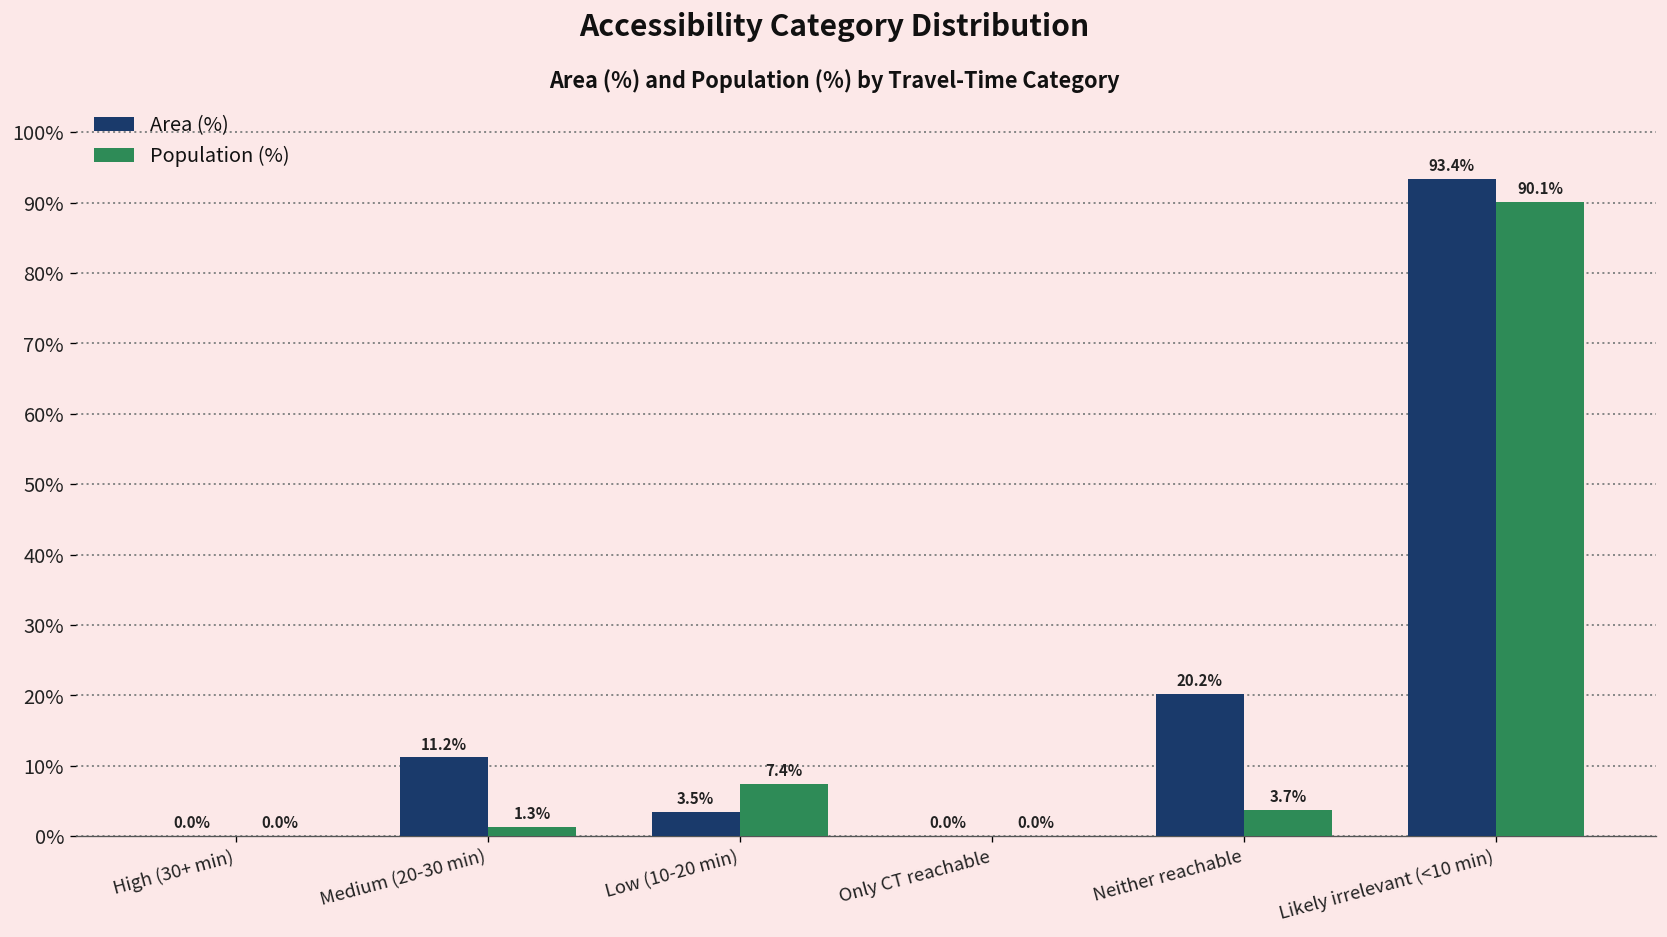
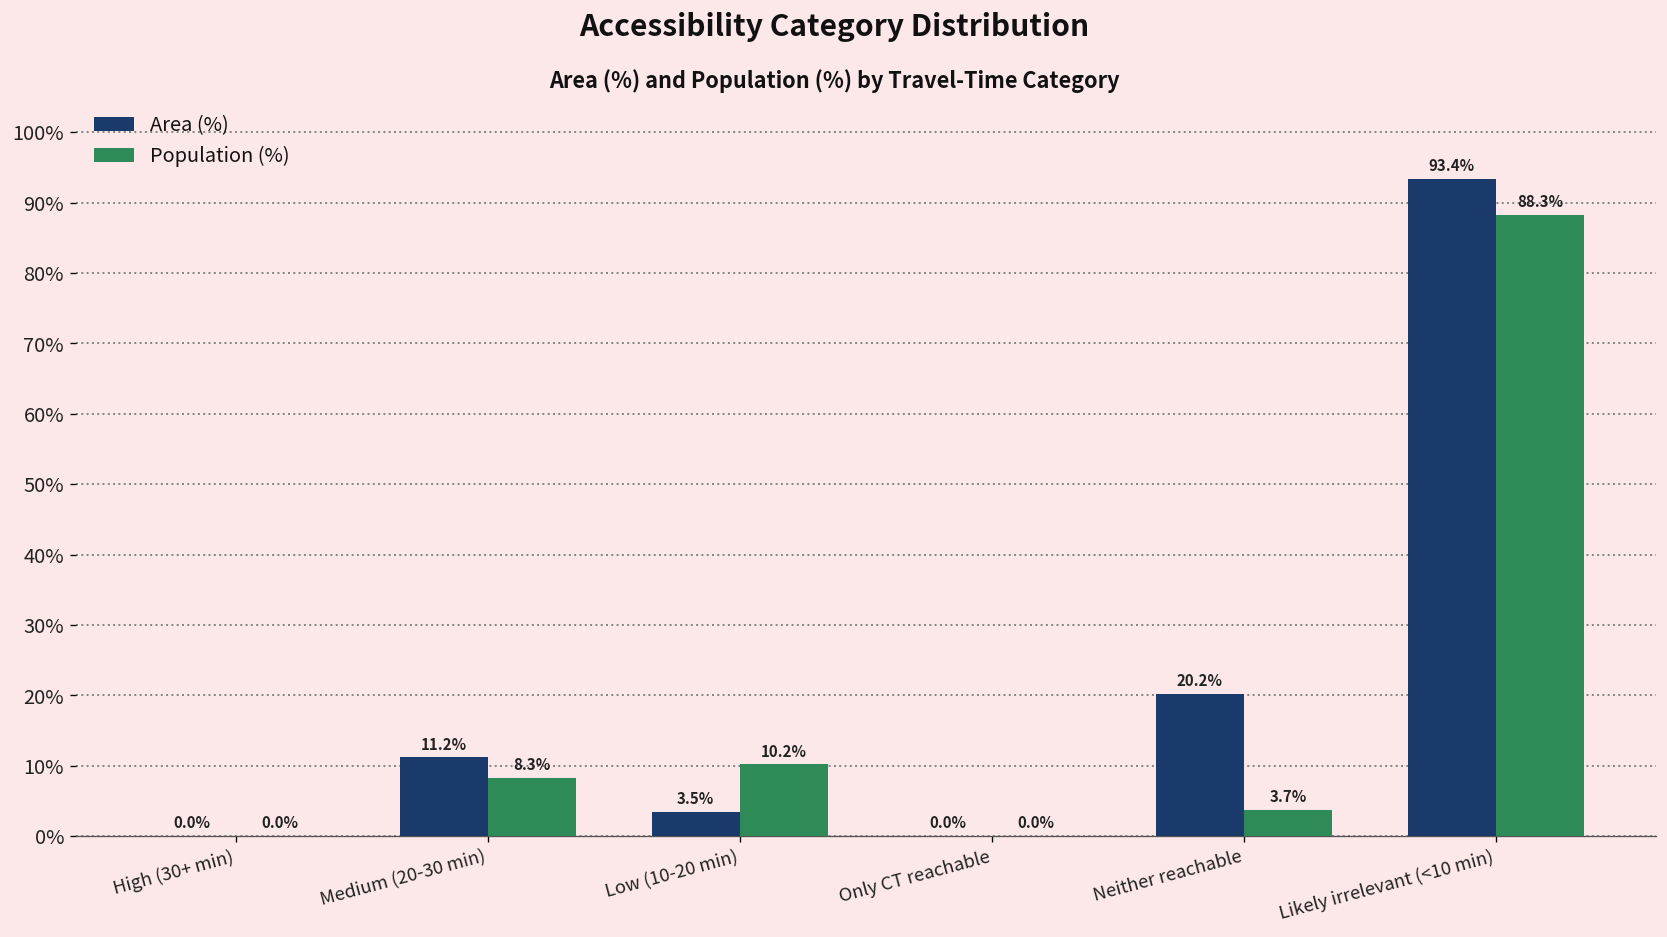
Population (%), Medium (20-30 min): 1.3% -> 8.3%
Population (%), Low (10-20 min): 7.4% -> 10.2%
Population (%), Likely irrelevant (<10 min): 90.1% -> 88.3%
